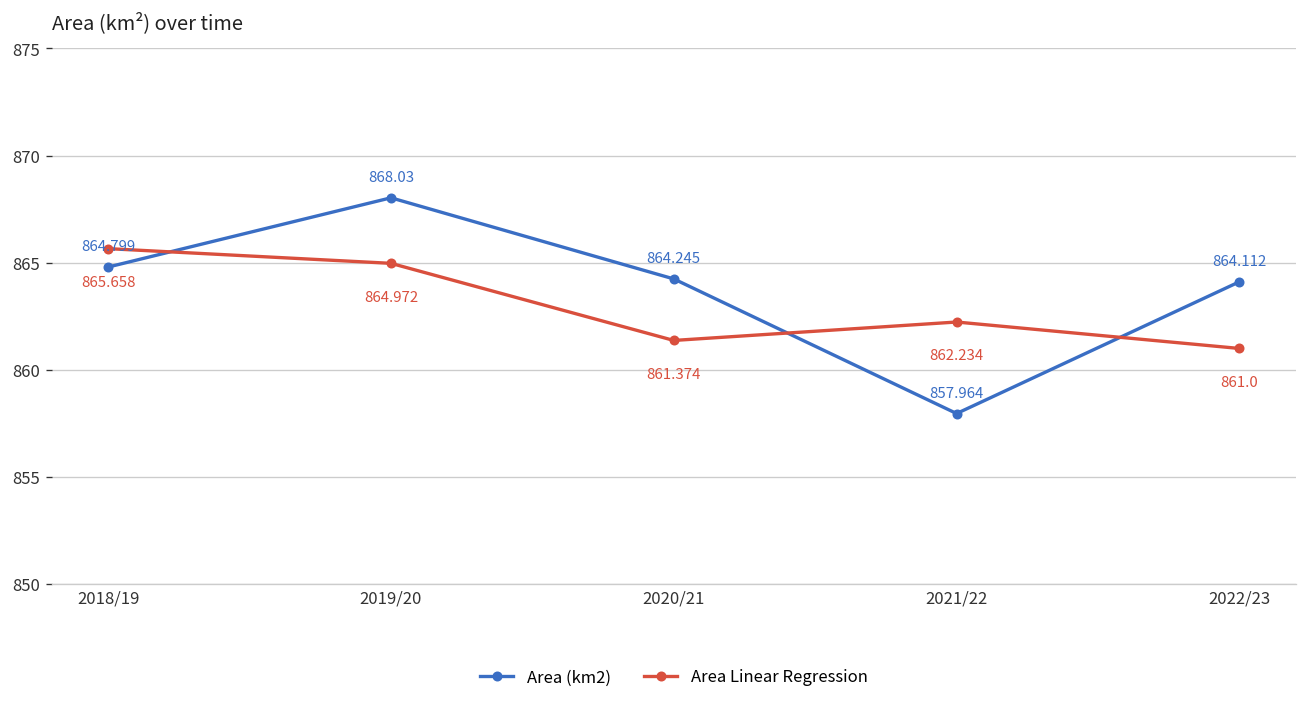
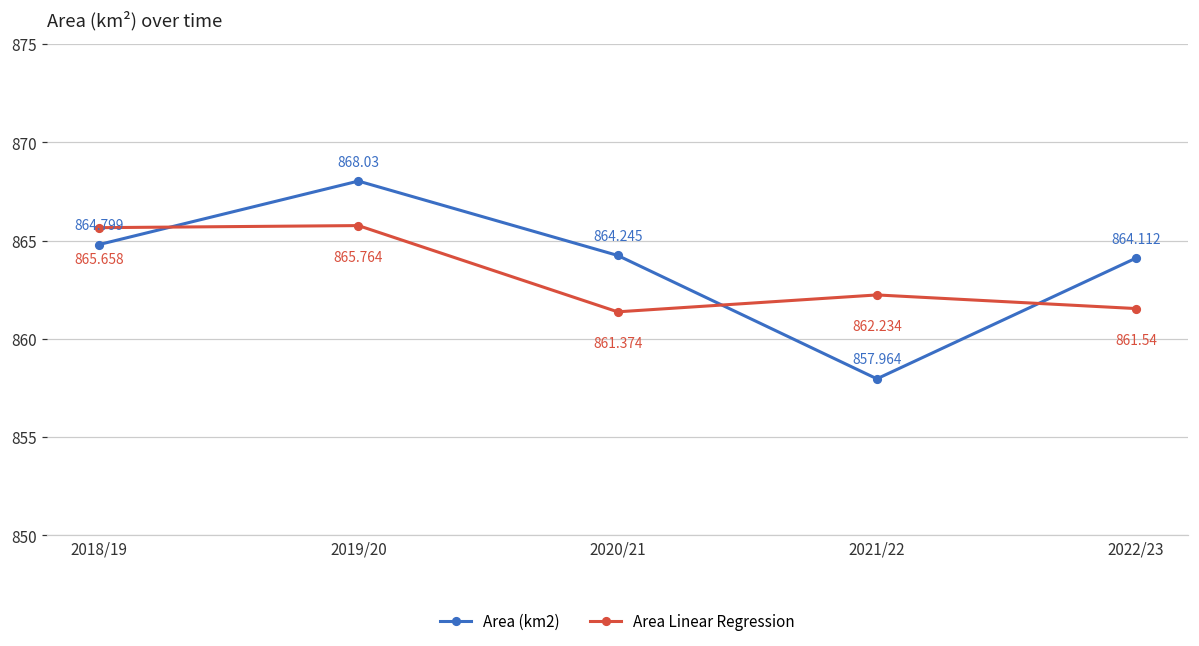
Area Linear Regression, 2019/20: 864.972 -> 865.764
Area Linear Regression, 2022/23: 861.0 -> 861.54
